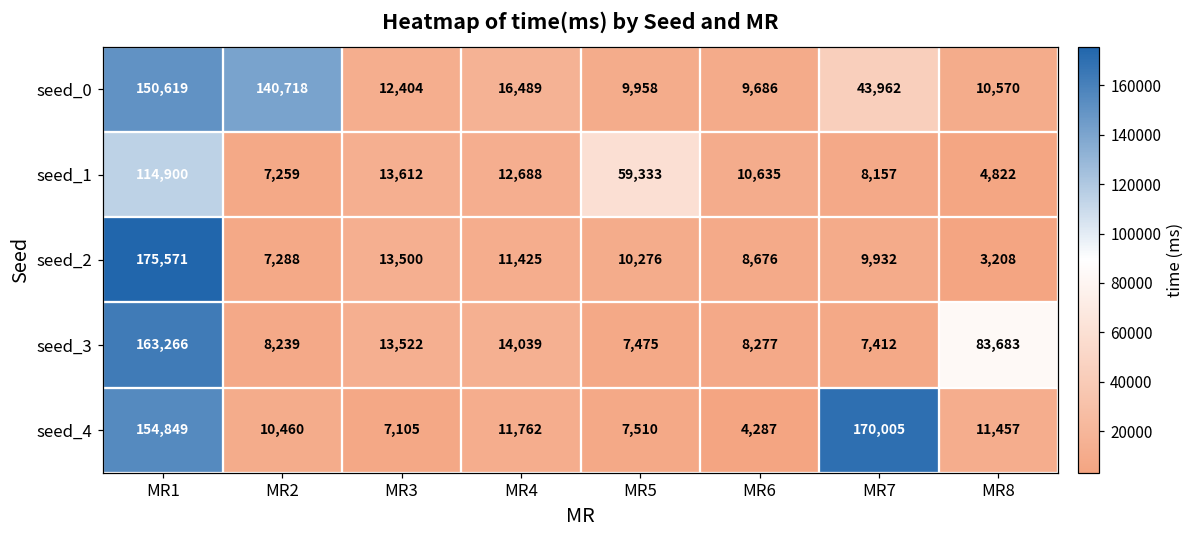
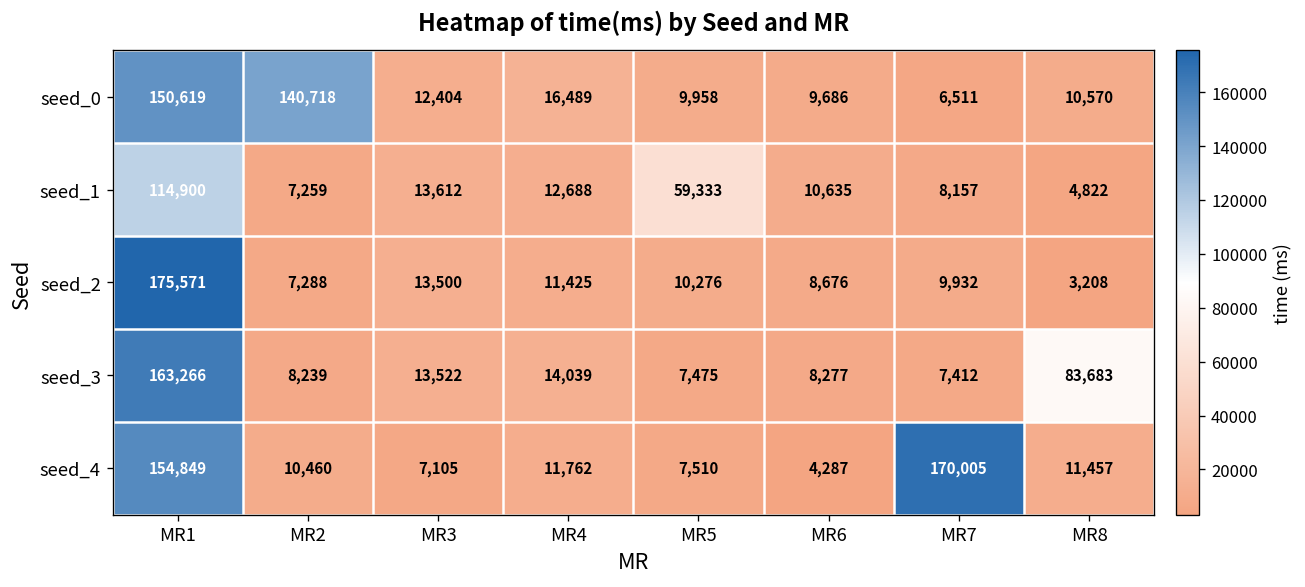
seed_0, MR7: 43,962 -> 6,511
